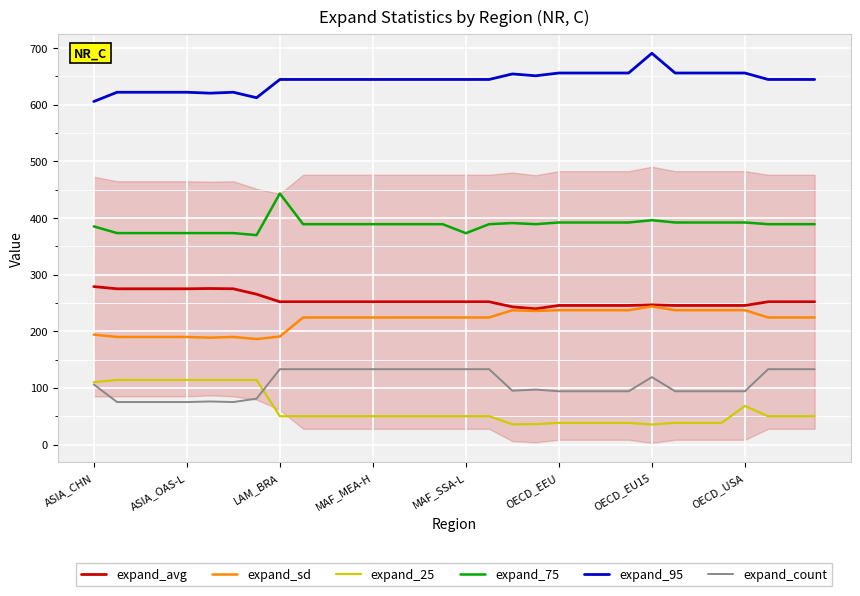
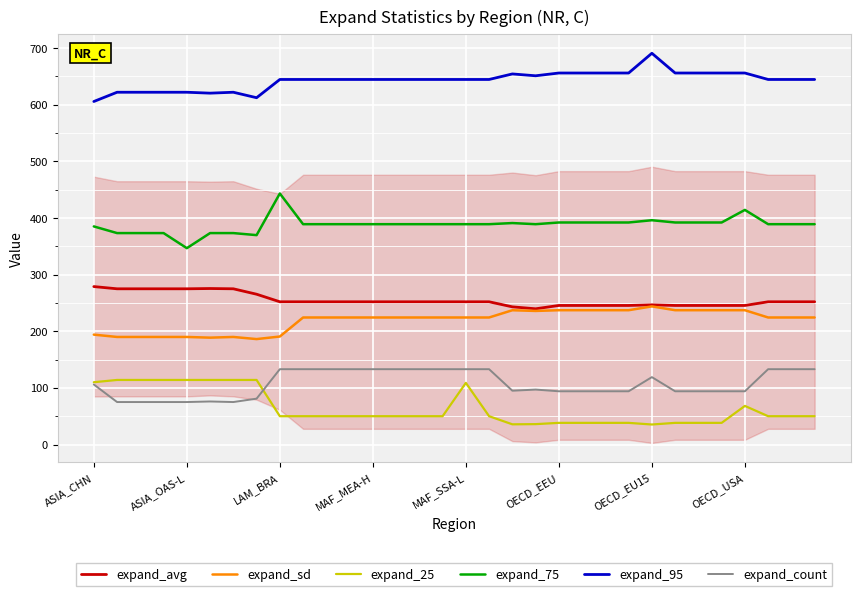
expand_75, ASIA_OAS-L: 370 -> 350
expand_25, MAF_SSA-L: 50 -> 110
expand_75, MAF_SSA-L: 370 -> 390
expand_75, OECD_USA: 390 -> 410
